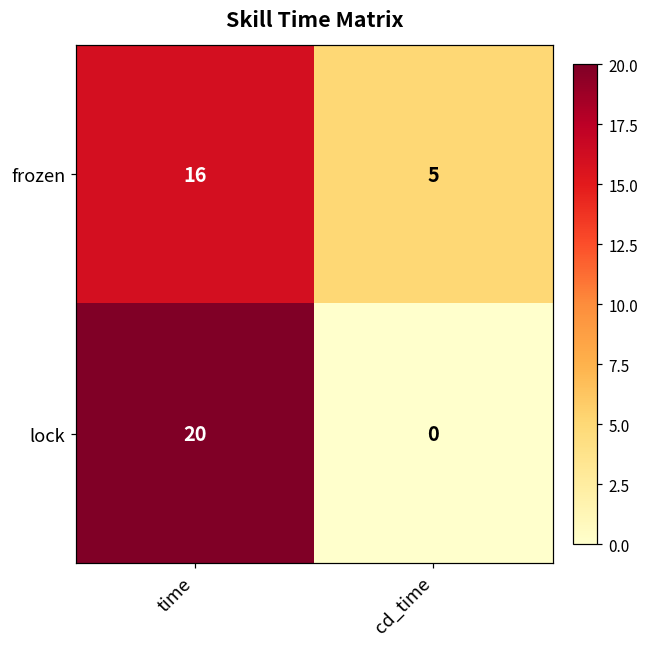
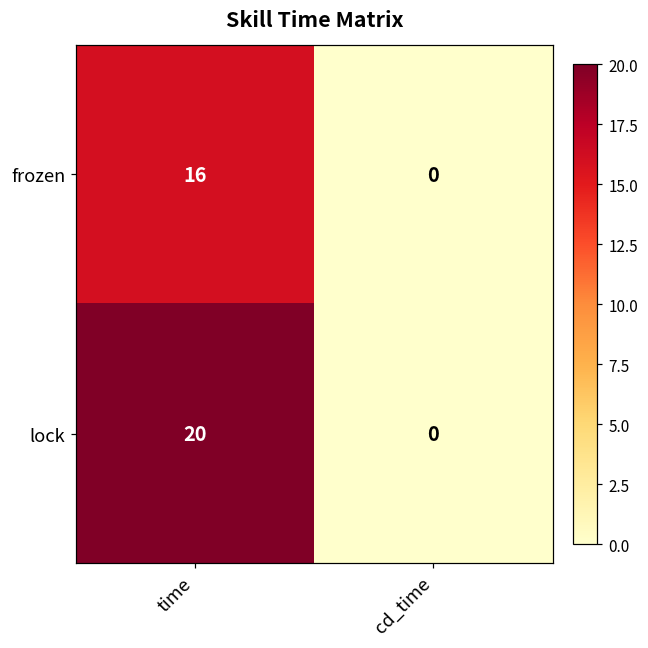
frozen, cd_time: 5 -> 0
